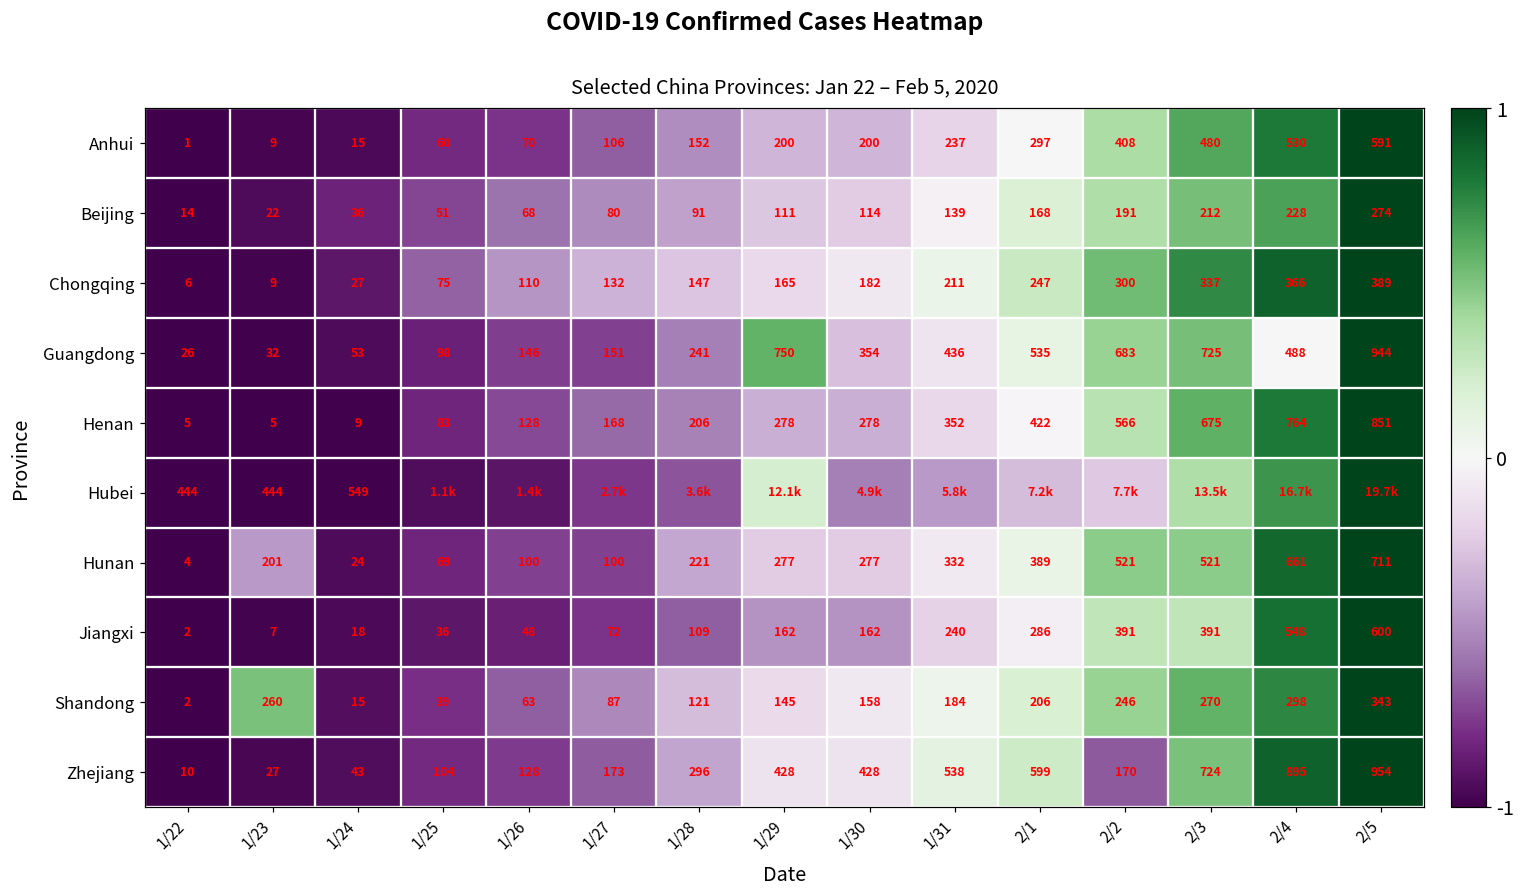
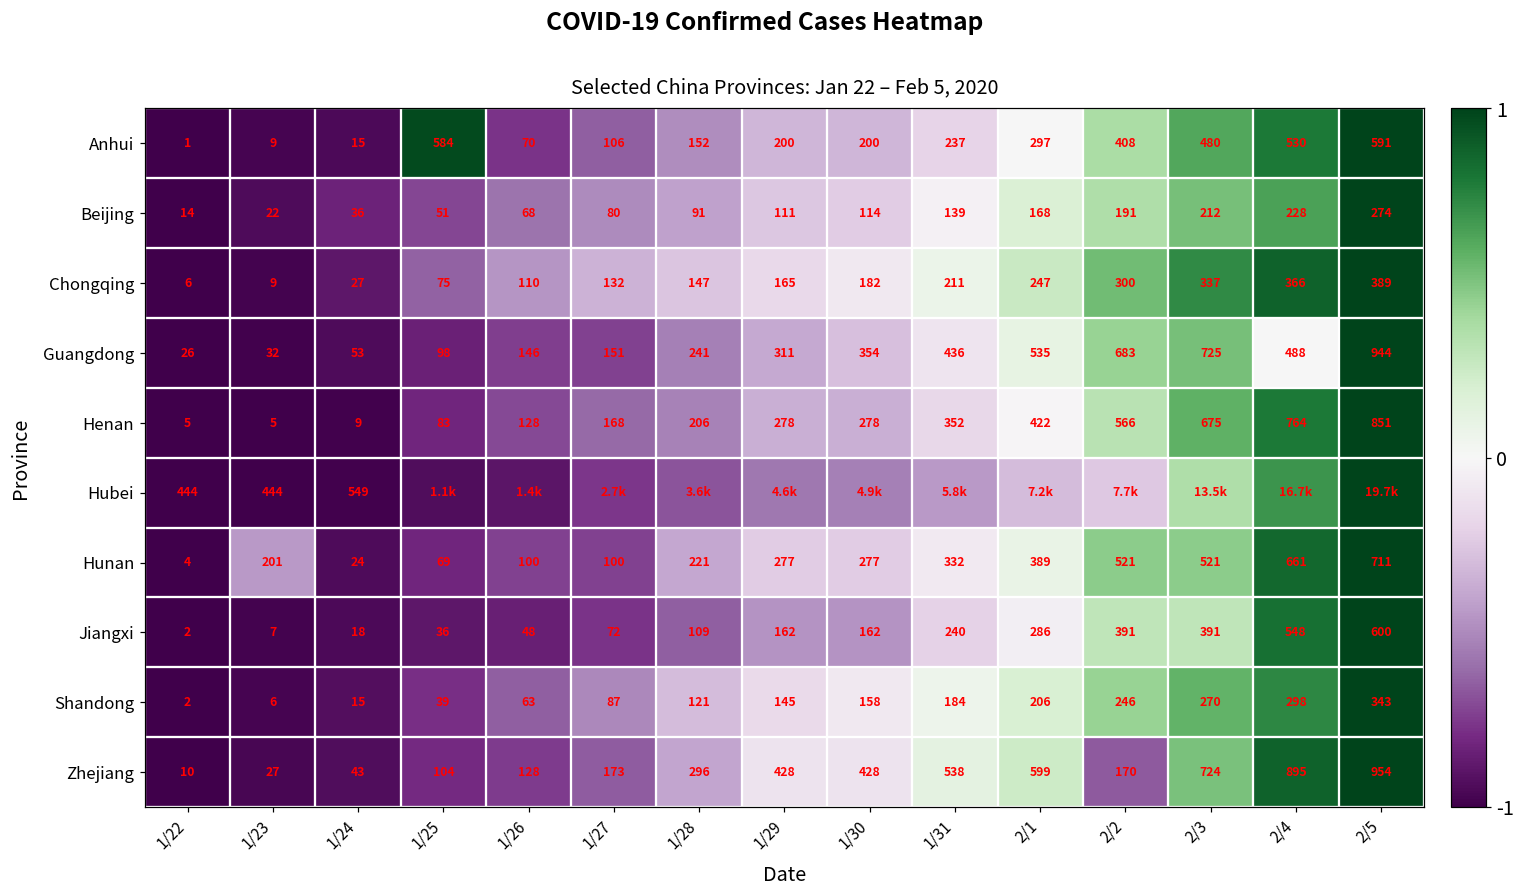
Anhui, 1/25: 60 -> 584
Guangdong, 1/29: 750 -> 311
Hubei, 1/29: 12.1k -> 4.6k
Shandong, 1/23: 260 -> 6
